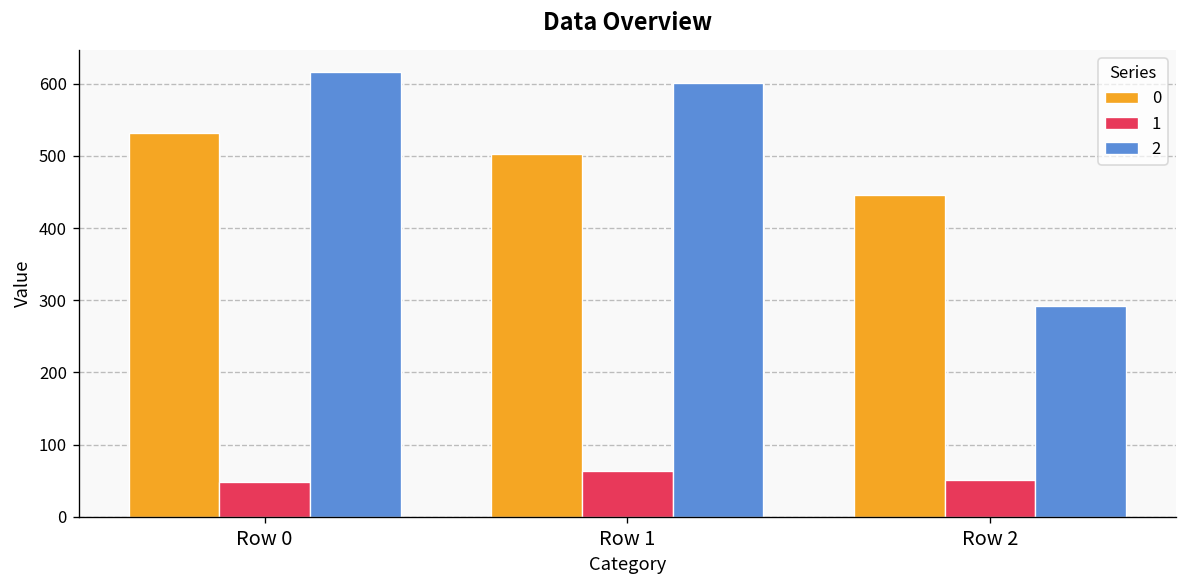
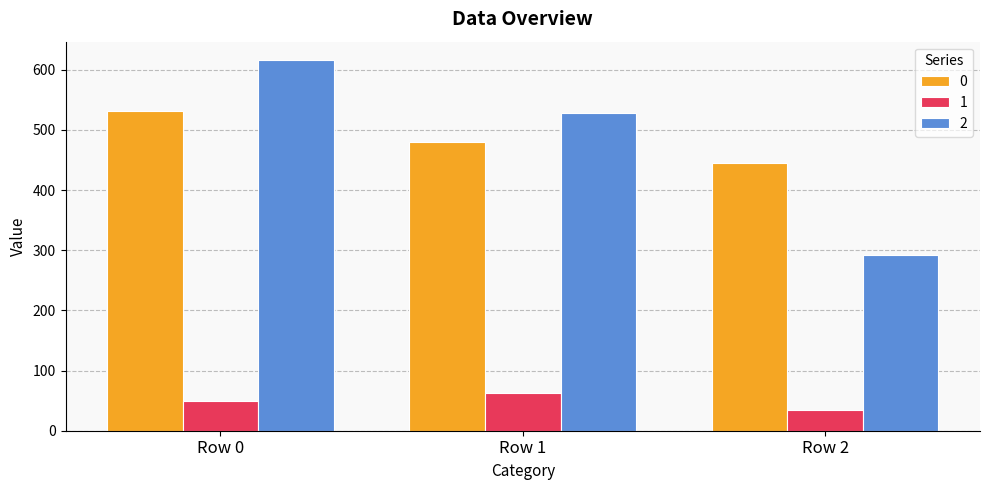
0, Row 1: 500 -> 480
2, Row 1: 600 -> 530
1, Row 2: 50 -> 30
